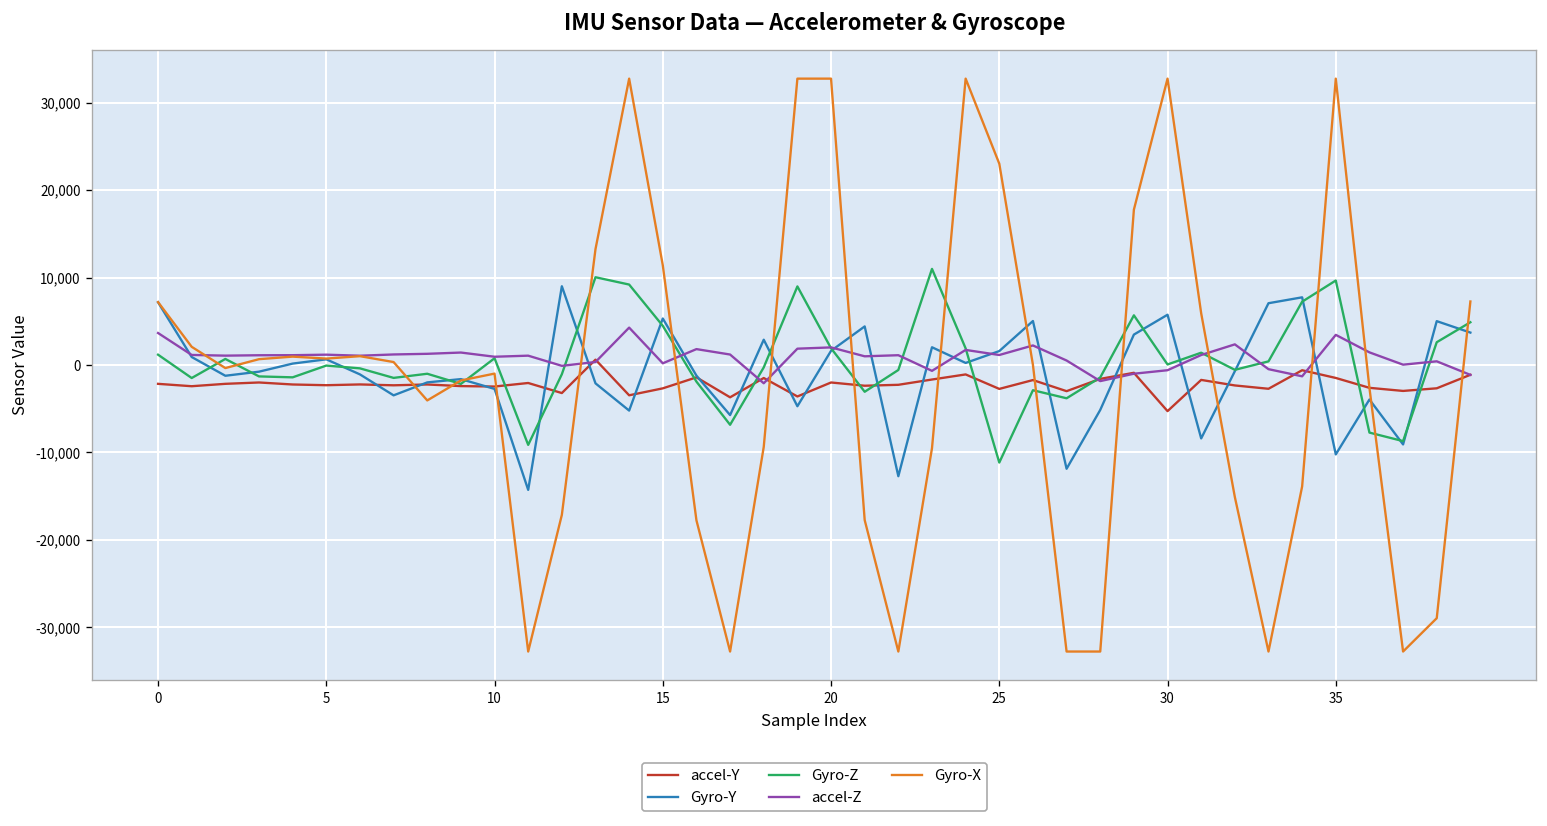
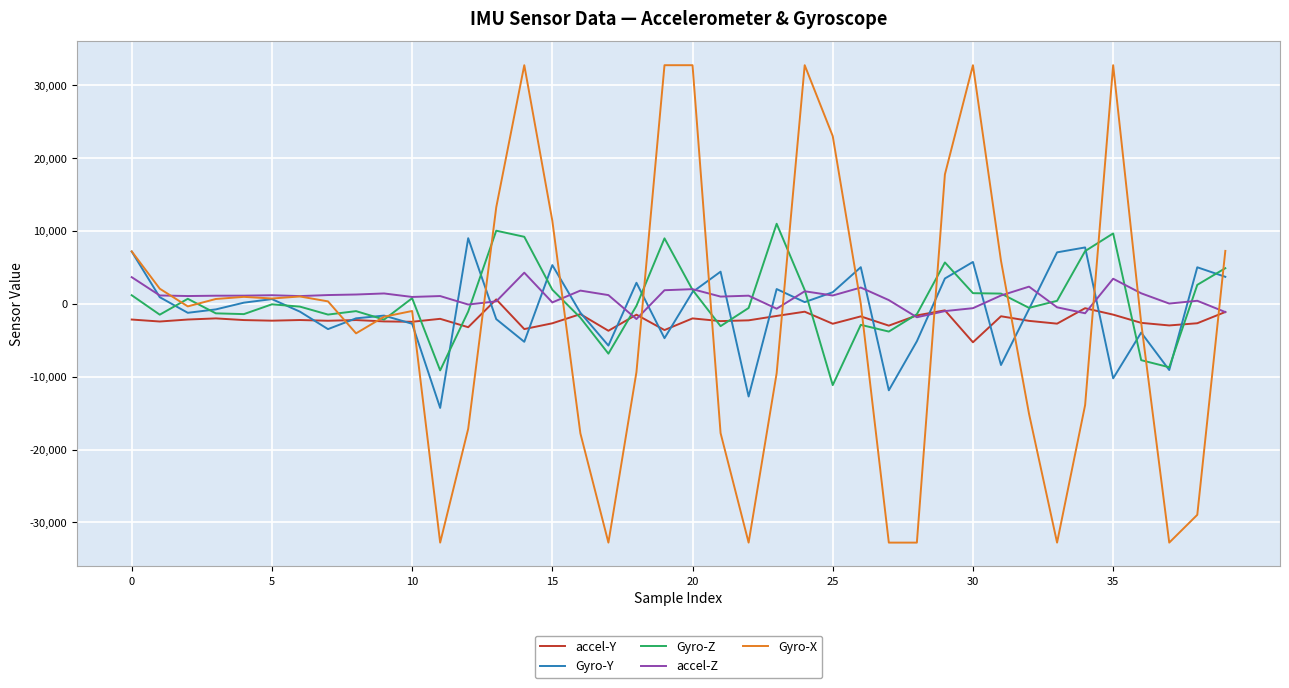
Gyro-Z, 15: 4,000 -> 2,000
Gyro-Z, 30: 0 -> 1,000
